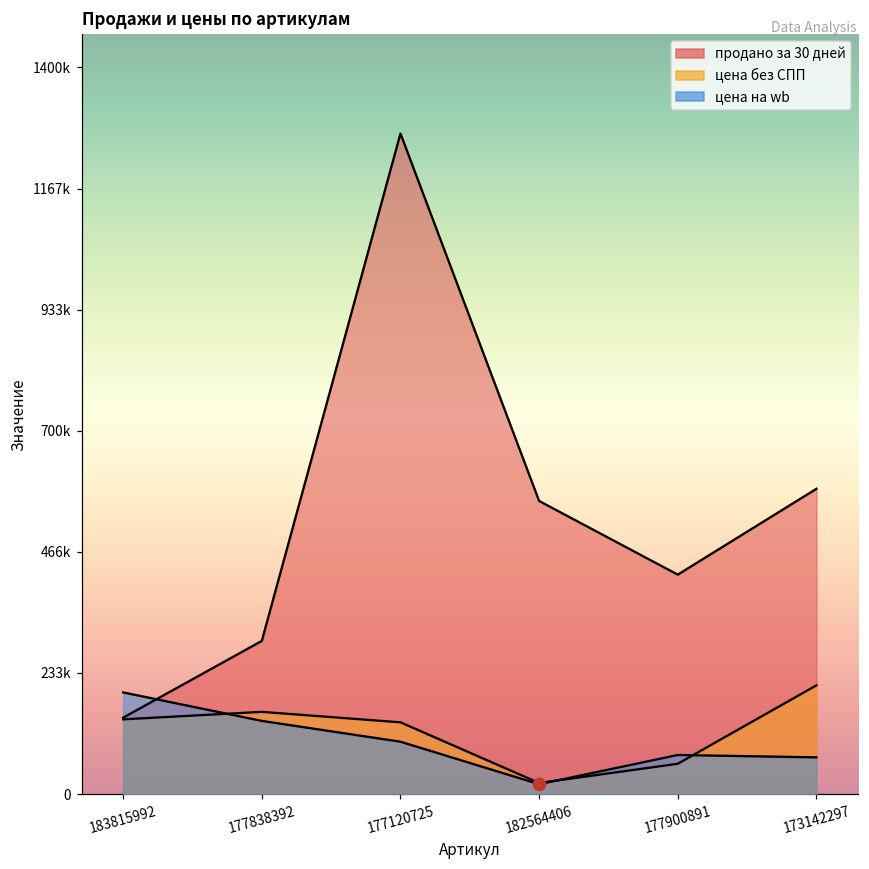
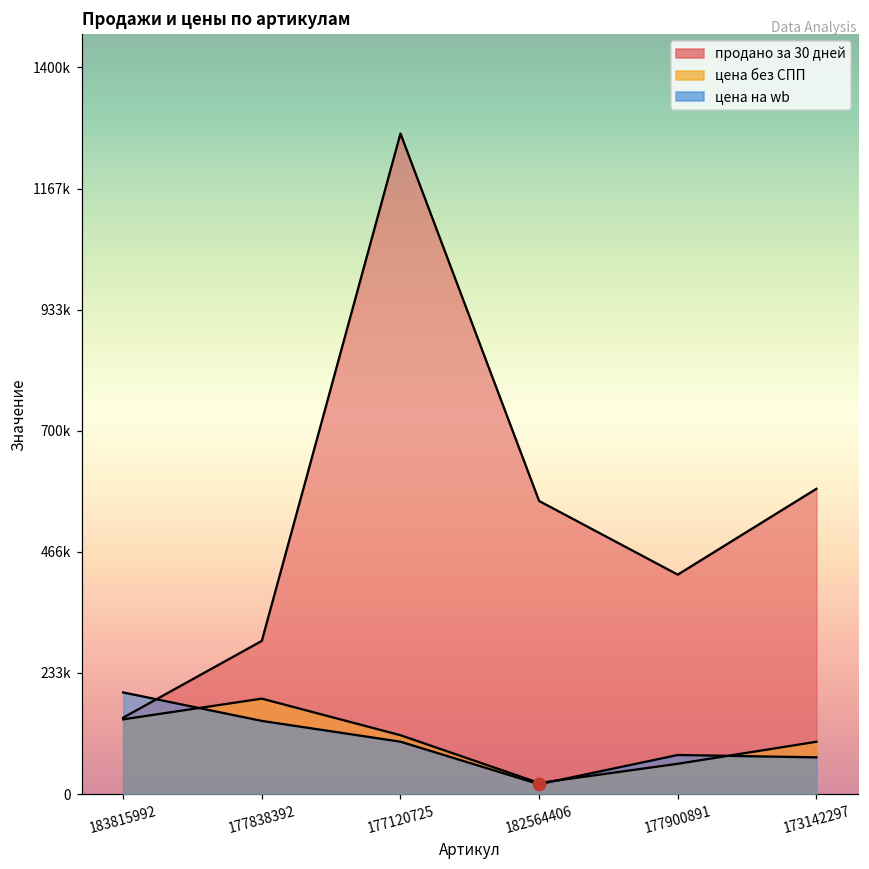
цена без СПП, 177838392: 160000 -> 180000
цена без СПП, 177120725: 140000 -> 110000
цена без СПП, 173142297: 210000 -> 100000
